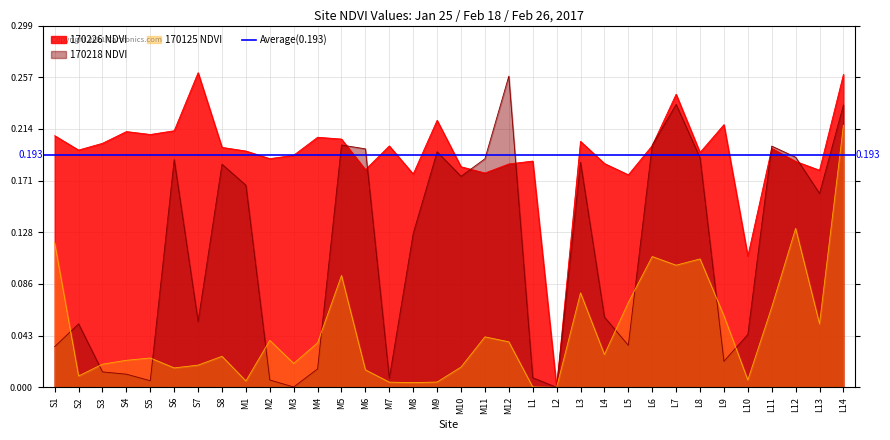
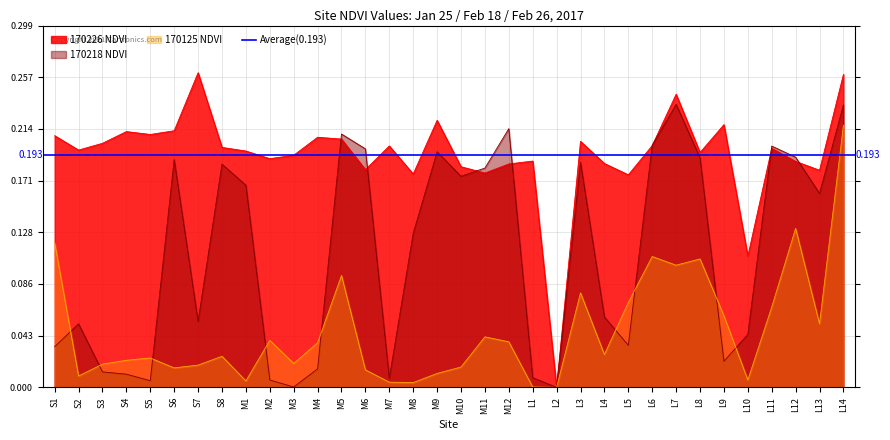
170218 NDVI, M5: 0.201 -> 0.210
170125 NDVI, M9: 0.004 -> 0.012
170218 NDVI, M11: 0.189 -> 0.182
170218 NDVI, M12: 0.258 -> 0.214
